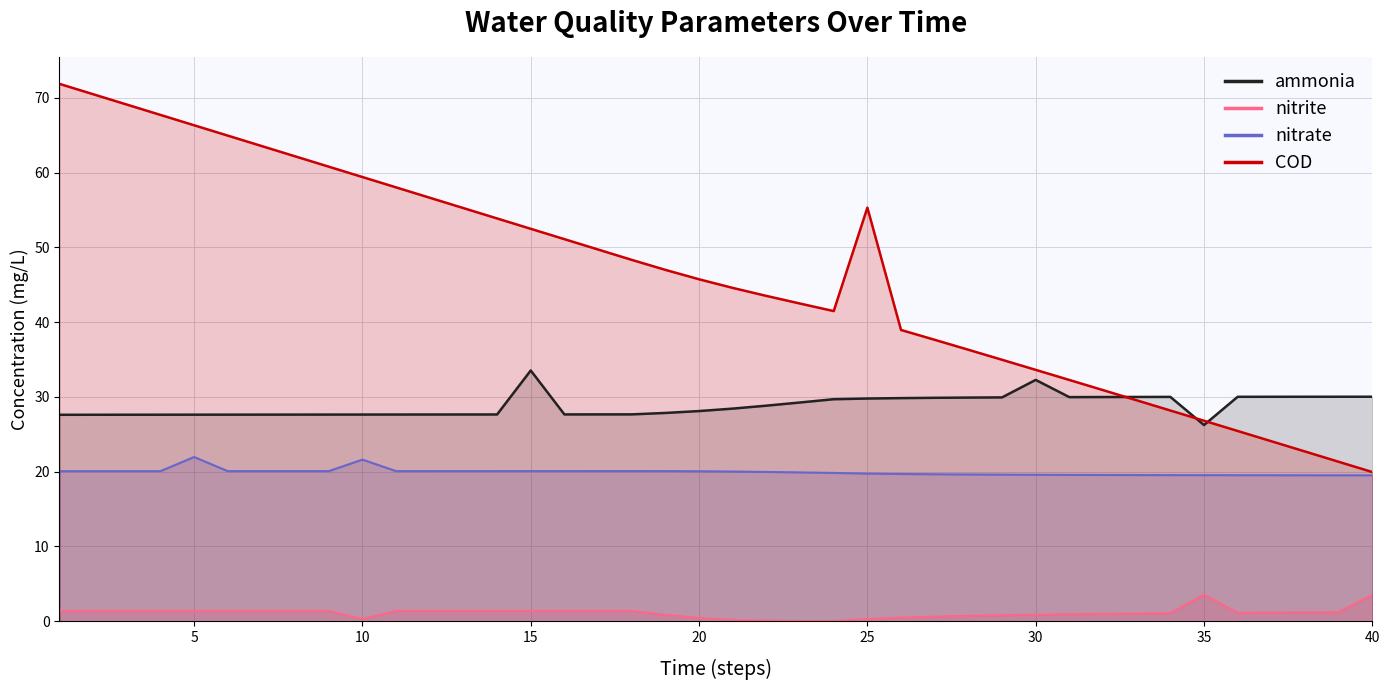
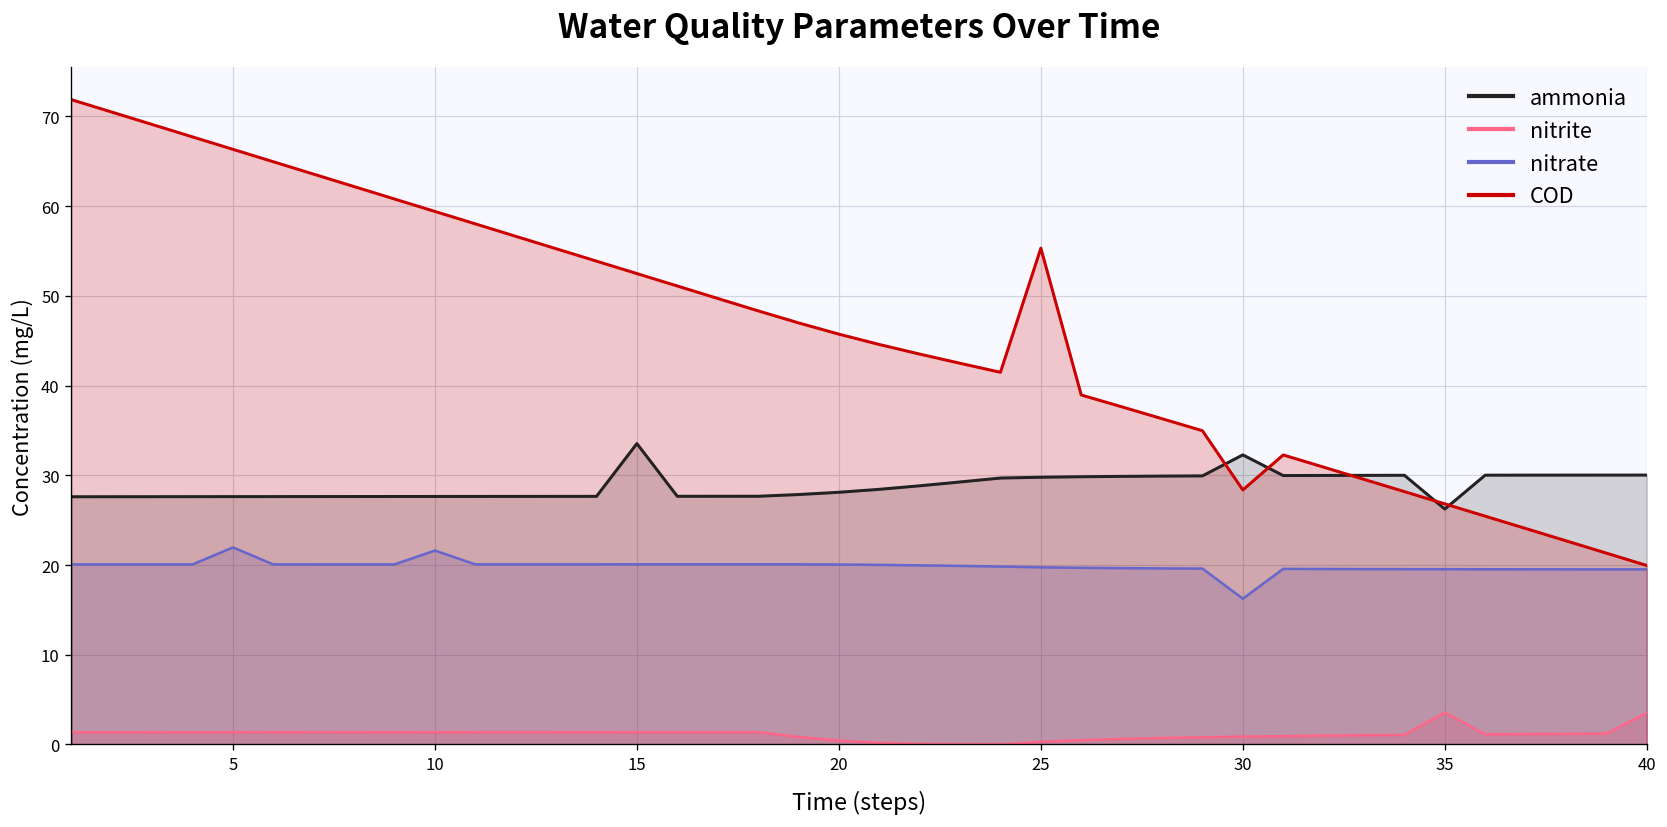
nitrite, 10: 0 -> 1
nitrate, 30: 20 -> 16
COD, 30: 34 -> 28
